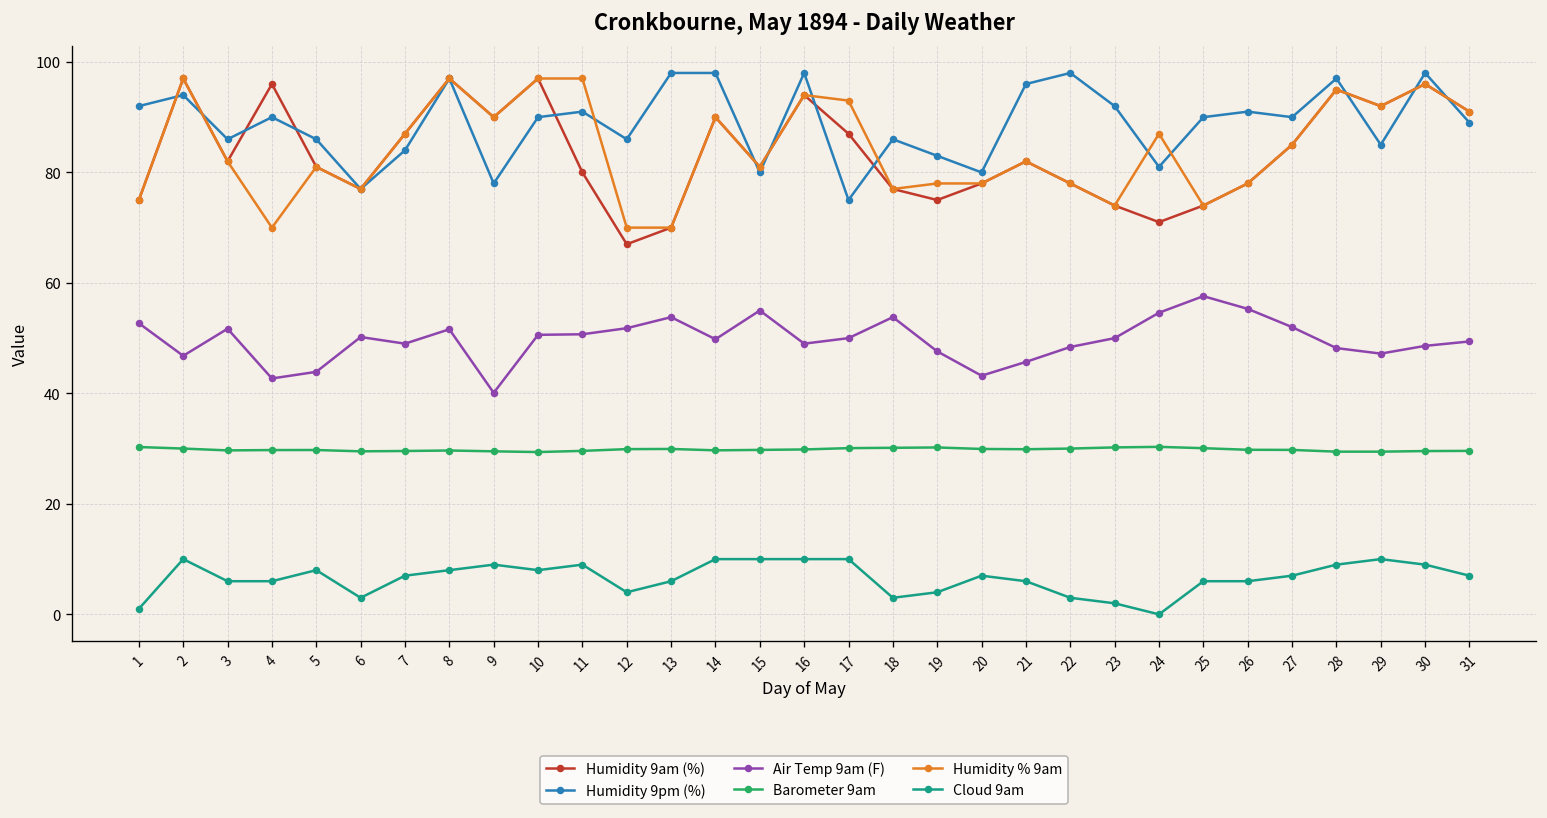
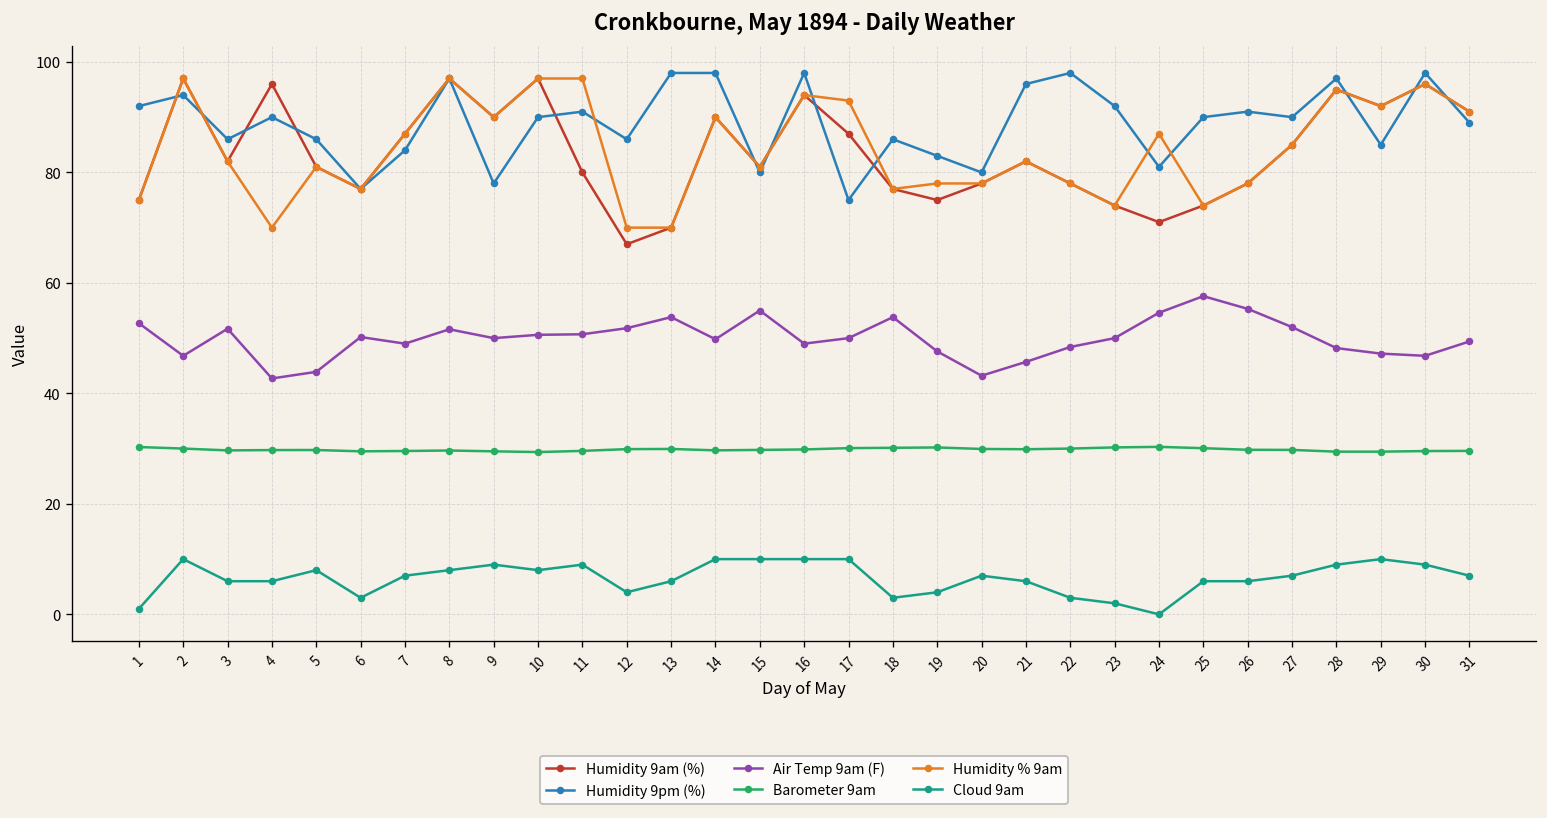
Air Temp 9am (F), 9: 40 -> 50
Air Temp 9am (F), 30: 49 -> 47
